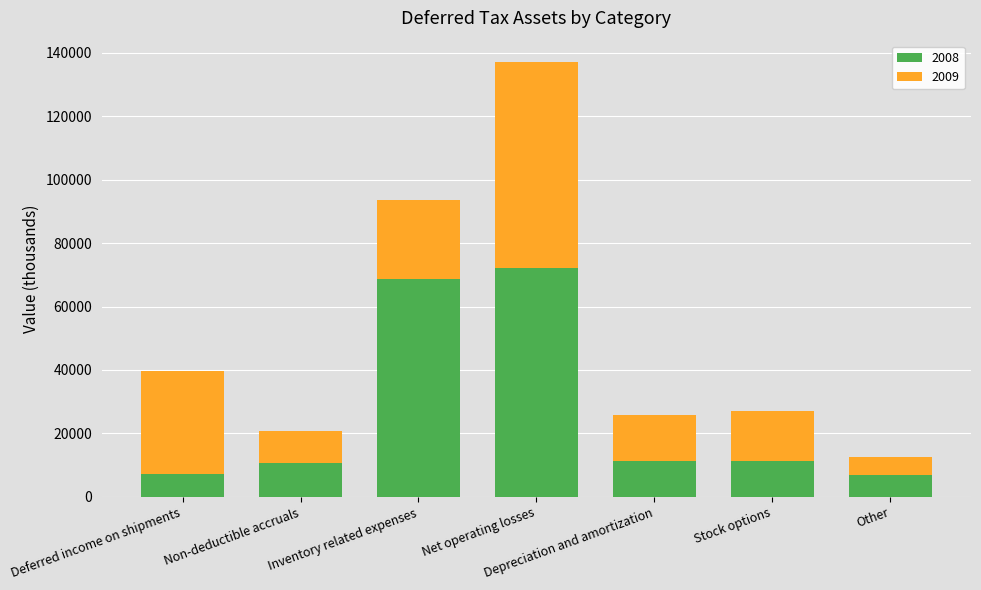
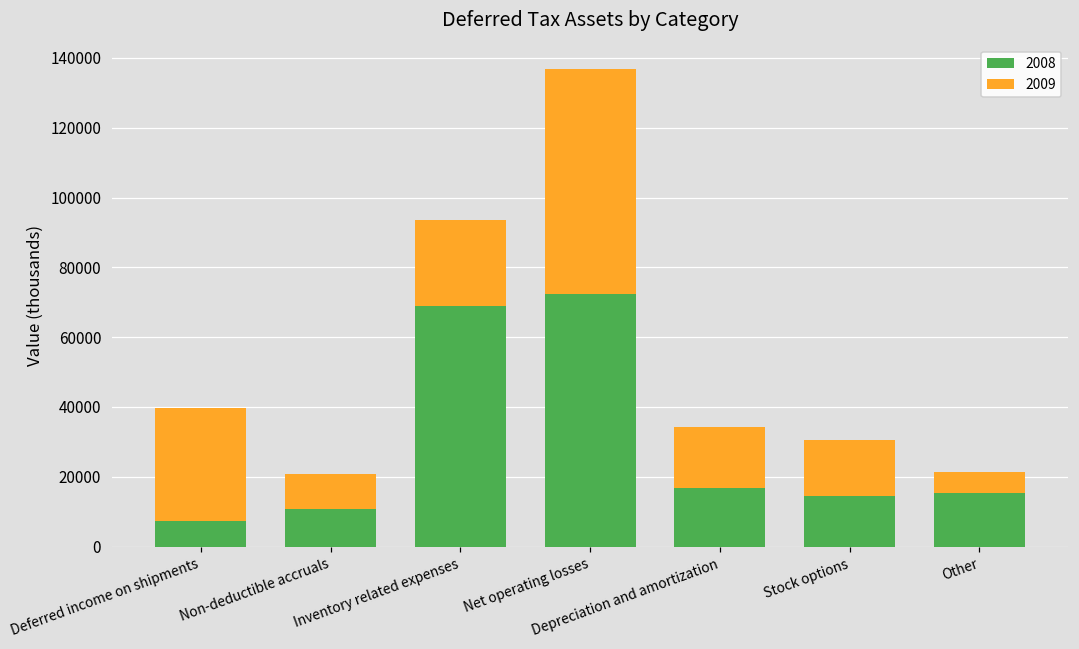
2008, Depreciation and amortization: 11000 -> 17000
2009, Depreciation and amortization: 14000 -> 17000
2008, Stock options: 11000 -> 14000
2008, Other: 7000 -> 15000
